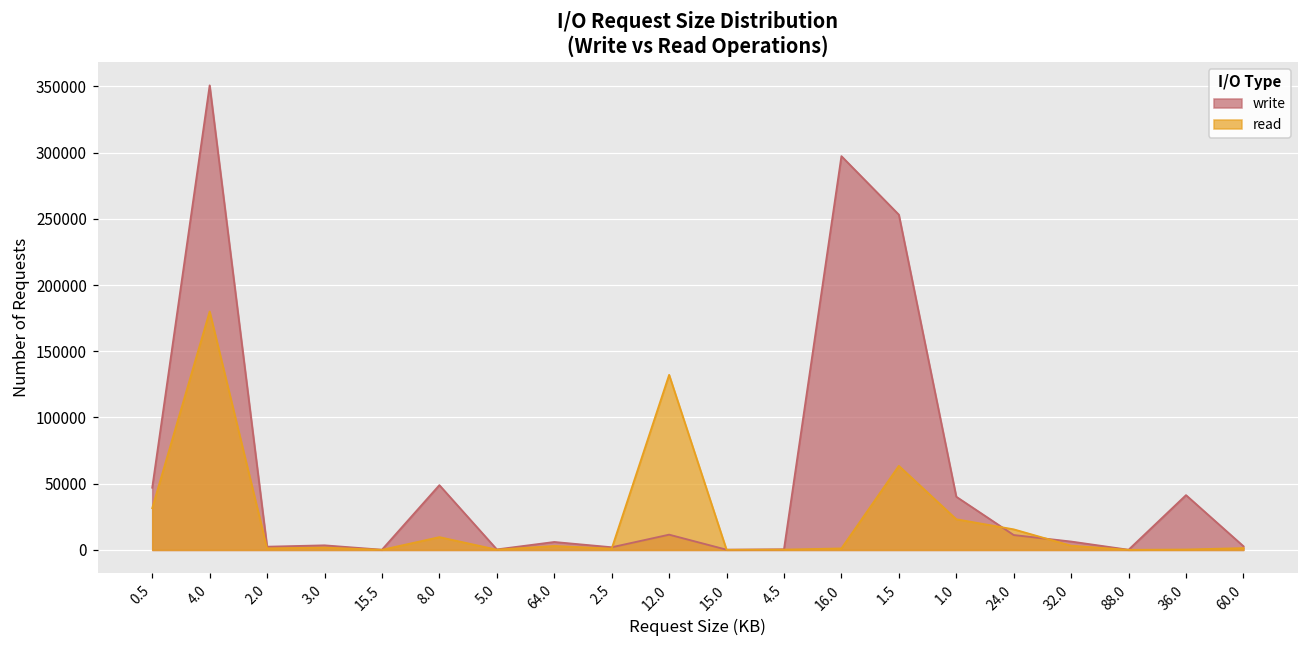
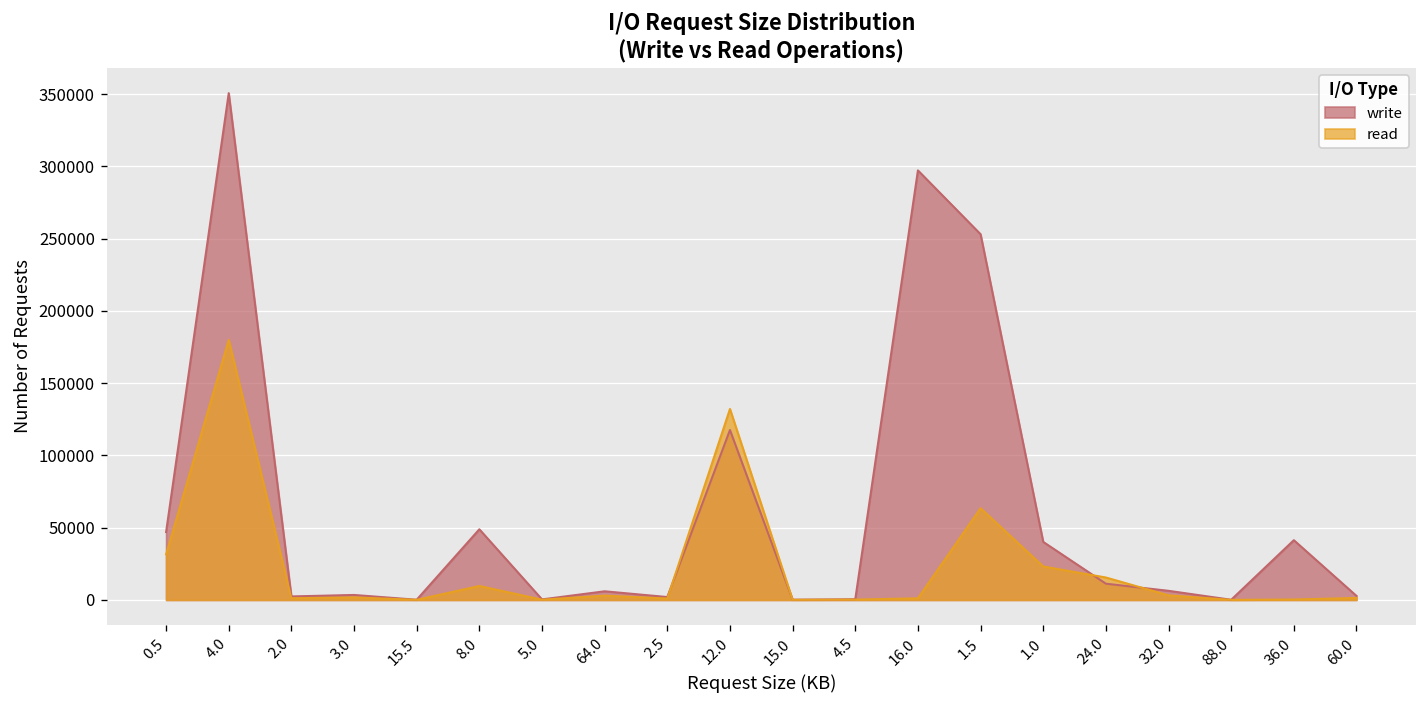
write, 12.0: 12000 -> 118000
